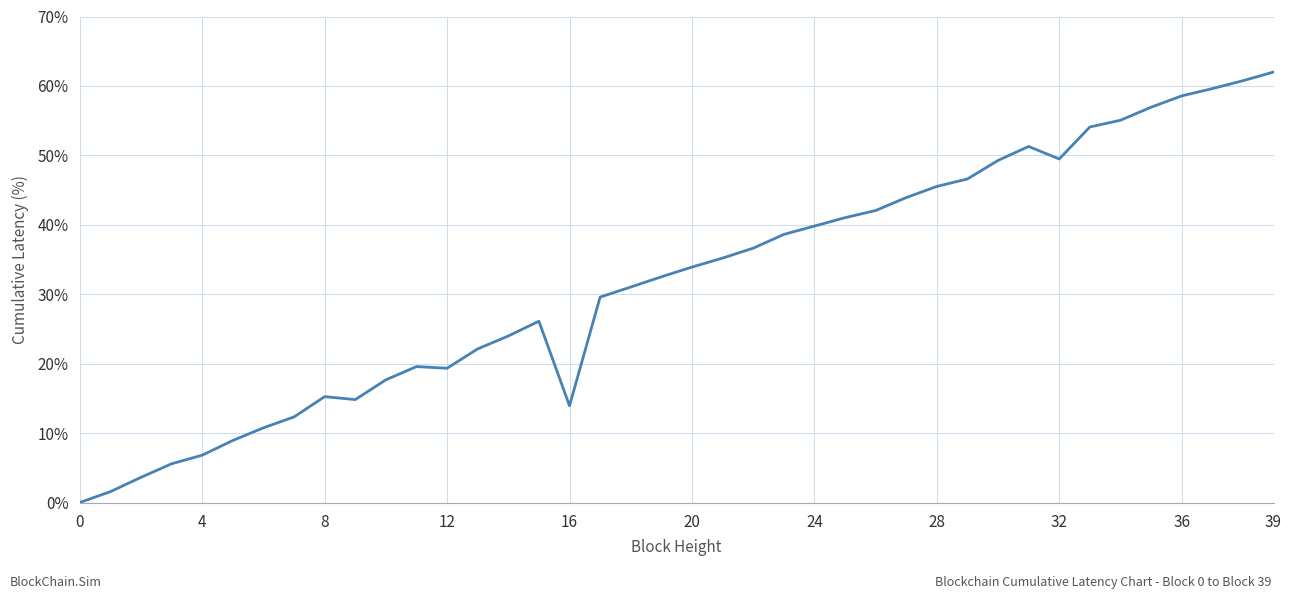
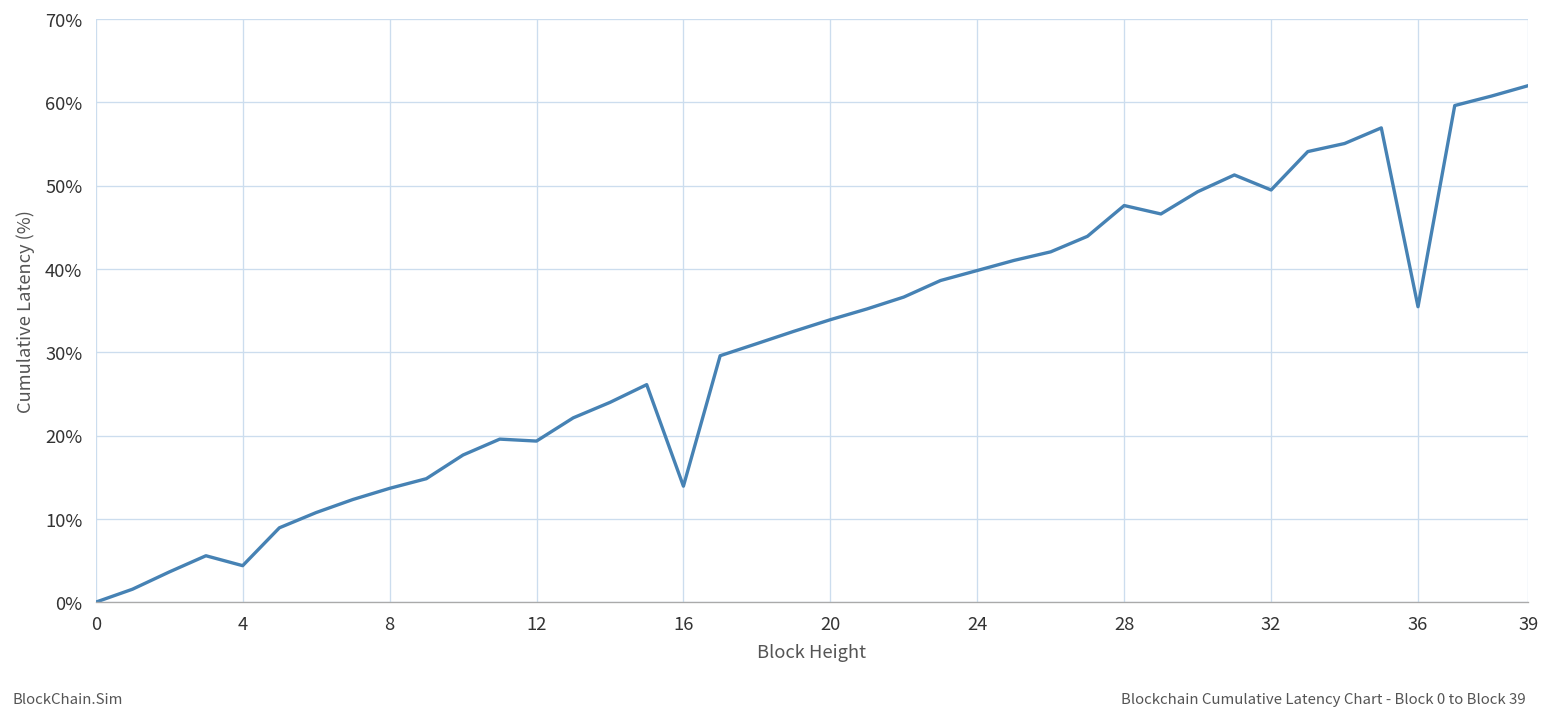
4: 7% -> 4%
8: 15% -> 14%
28: 46% -> 48%
36: 59% -> 35%
